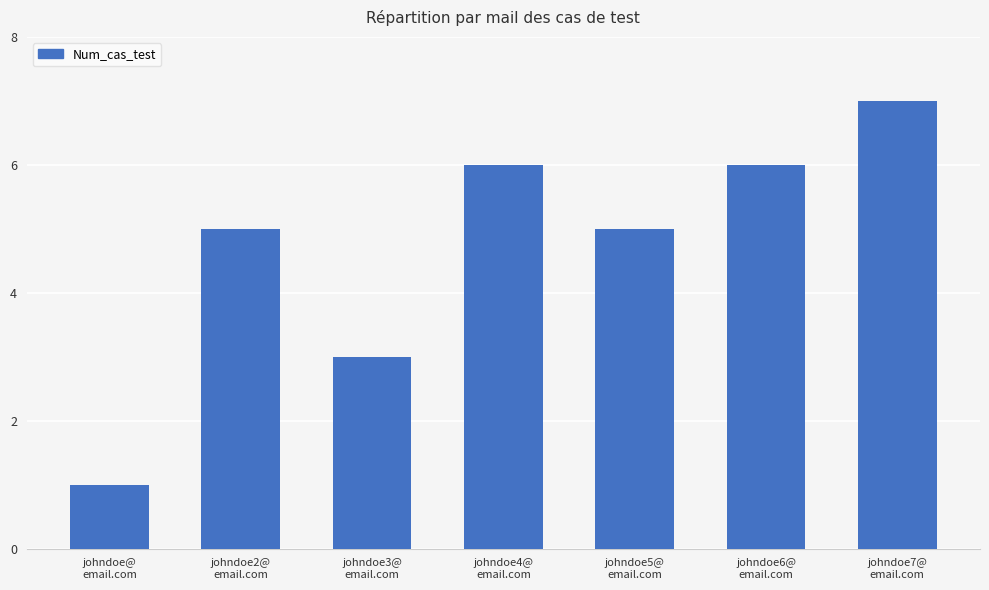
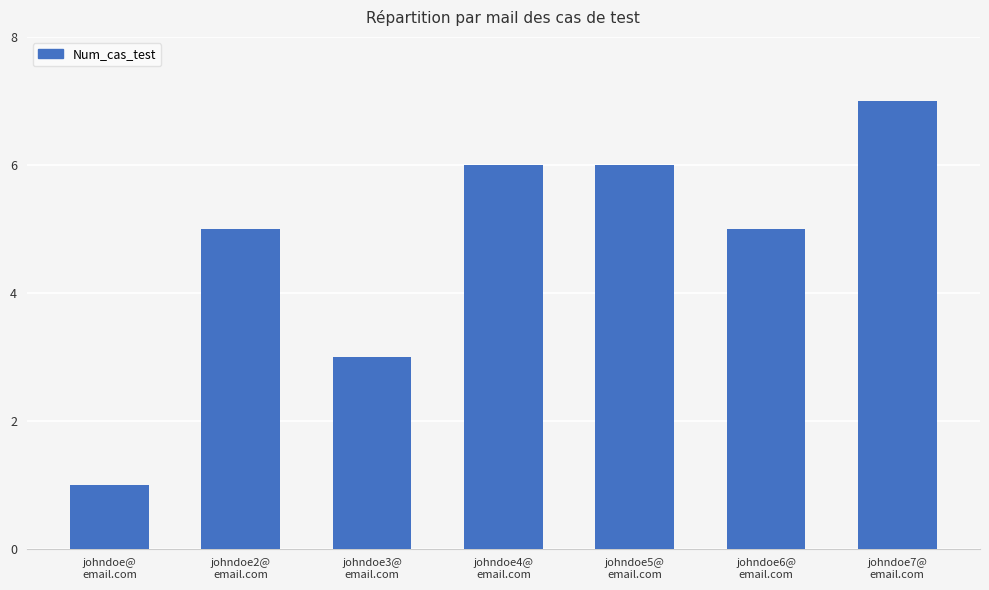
johndoe5@ email.com: 5 -> 6
johndoe6@ email.com: 6 -> 5
